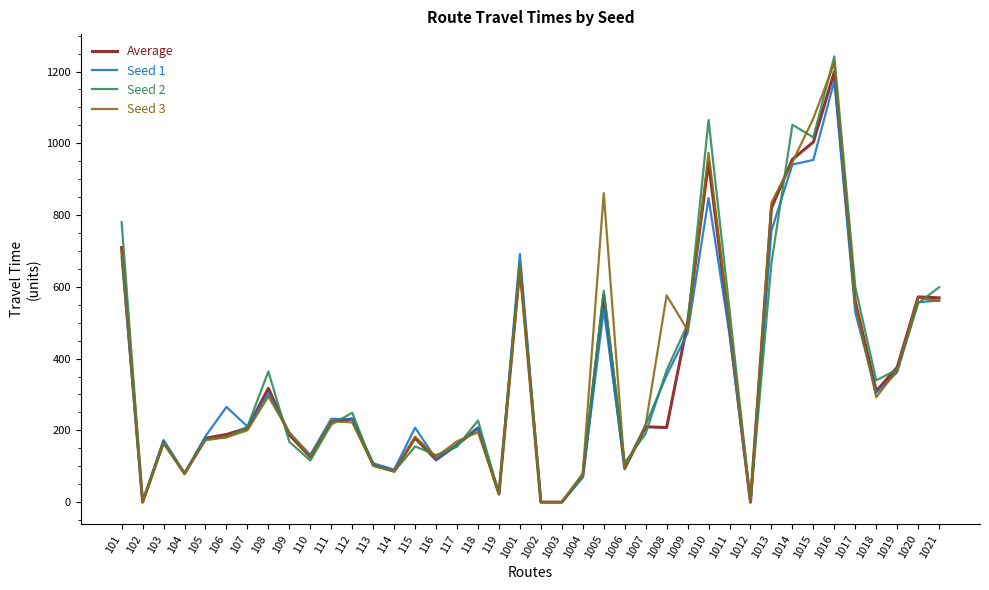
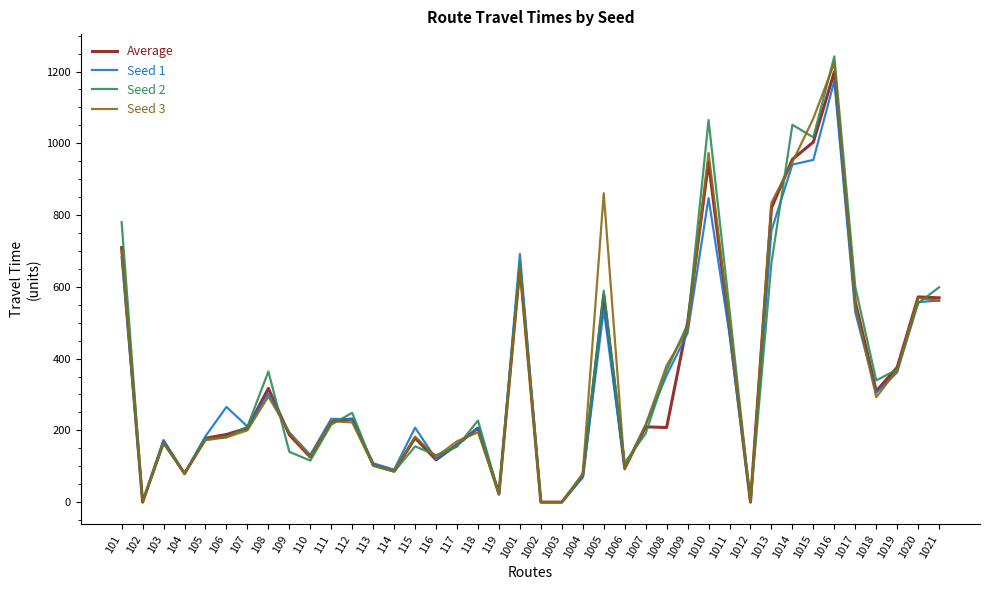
Seed 2, 109: 170 -> 140
Seed 3, 1008: 580 -> 380
